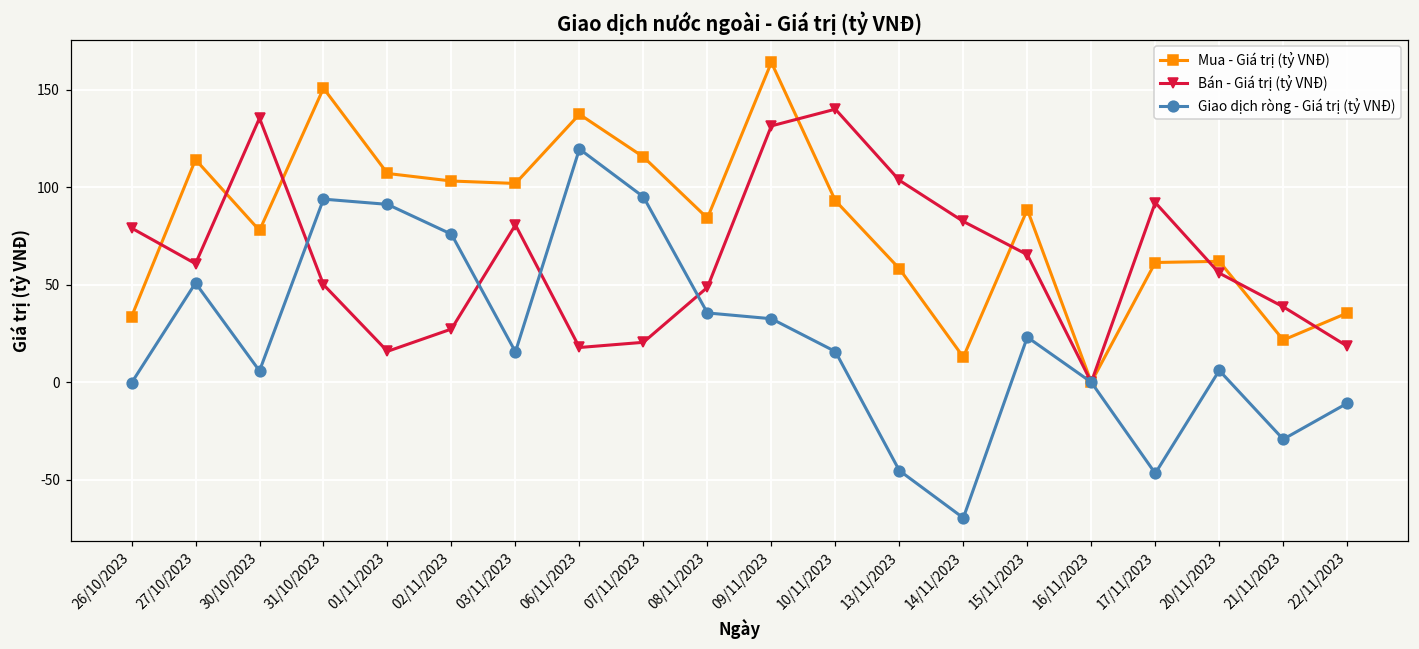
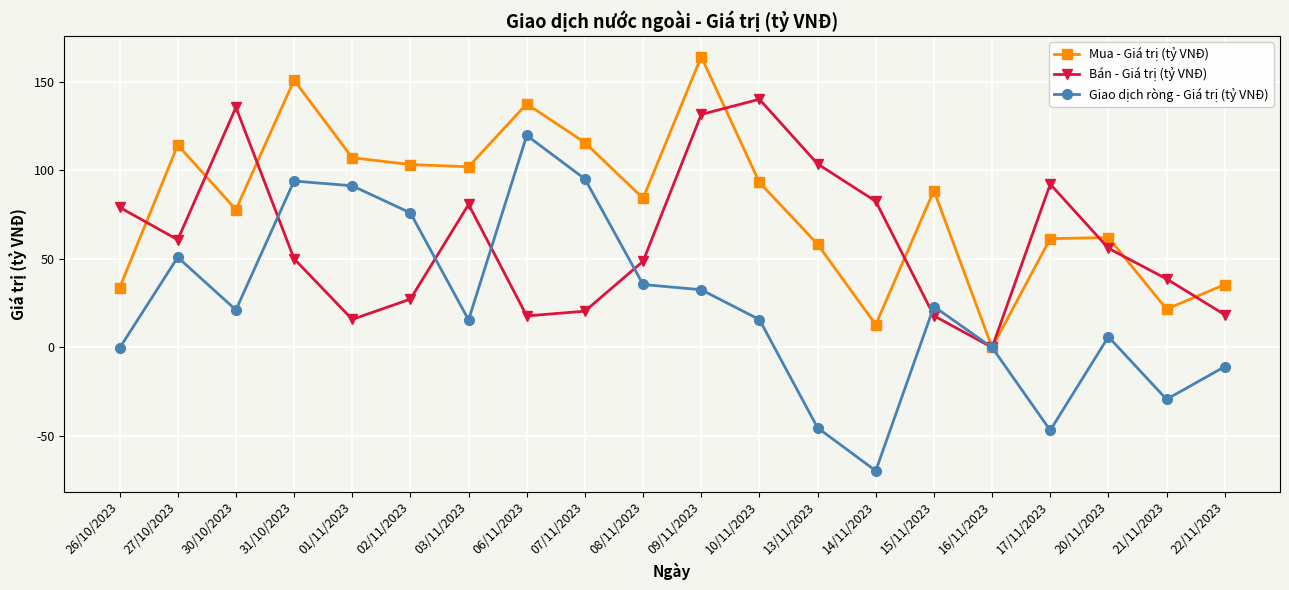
Giao dịch ròng - Giá trị (tỷ VNĐ), 30/10/2023: 6 -> 21
Bán - Giá trị (tỷ VNĐ), 15/11/2023: 65 -> 18
